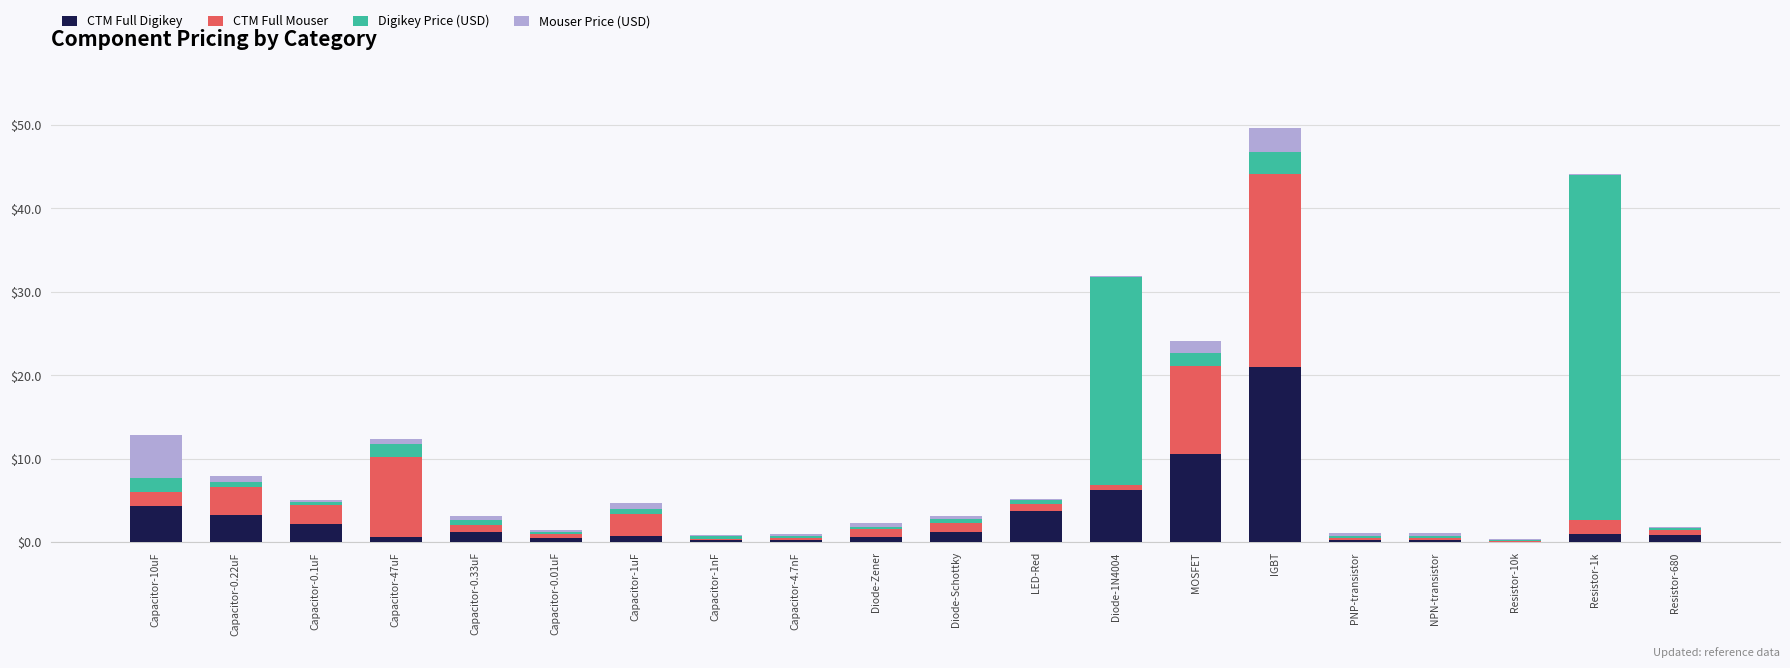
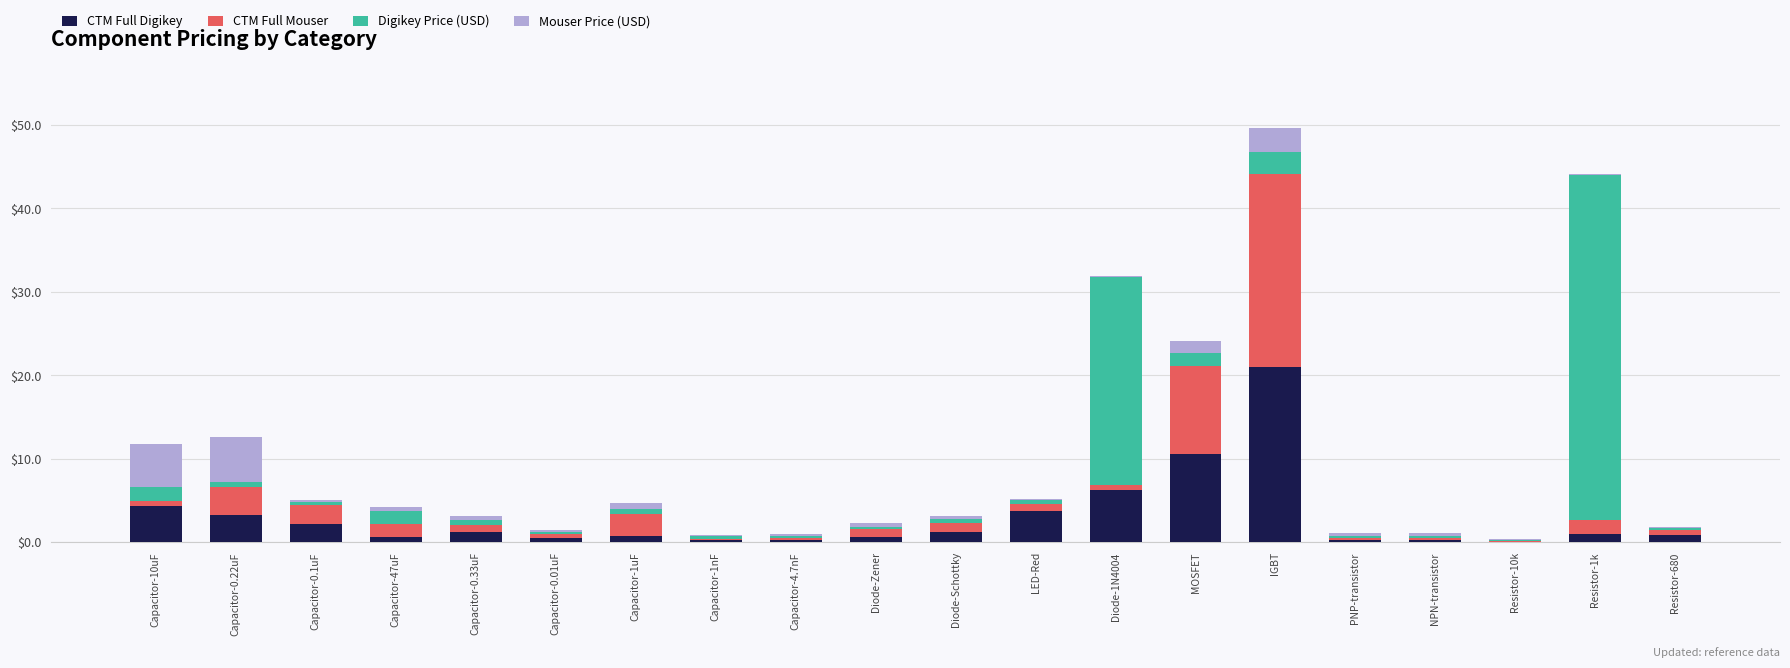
CTM Full Mouser, Capacitor-10uF: $2 -> $1
Mouser Price (USD), Capacitor-0.22uF: $1 -> $5
CTM Full Mouser, Capacitor-47uF: $10 -> $2
